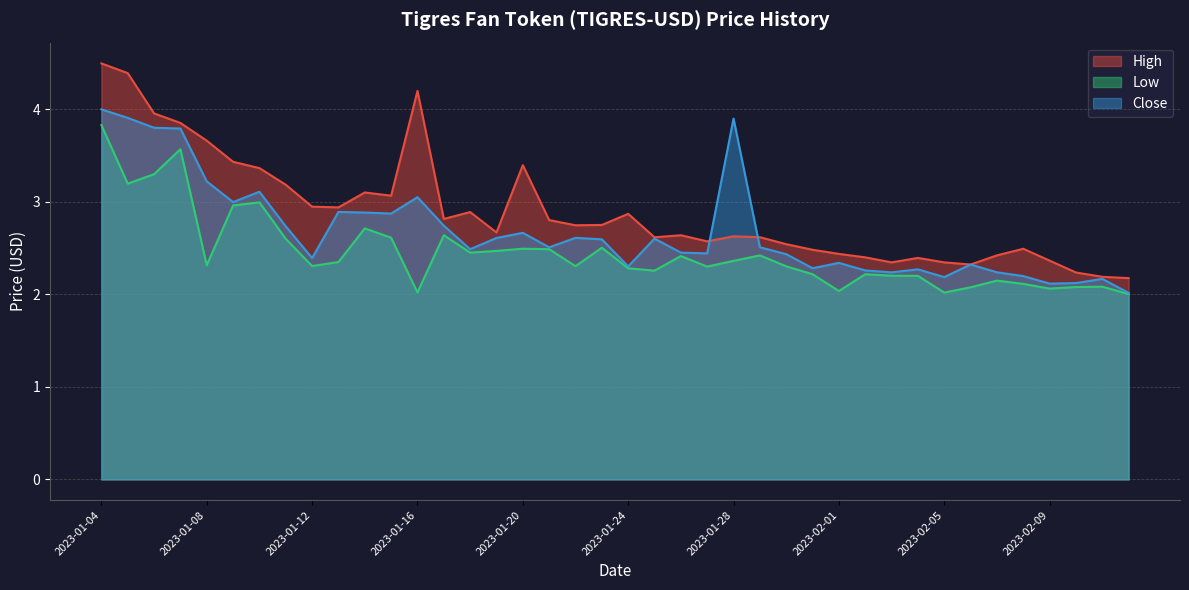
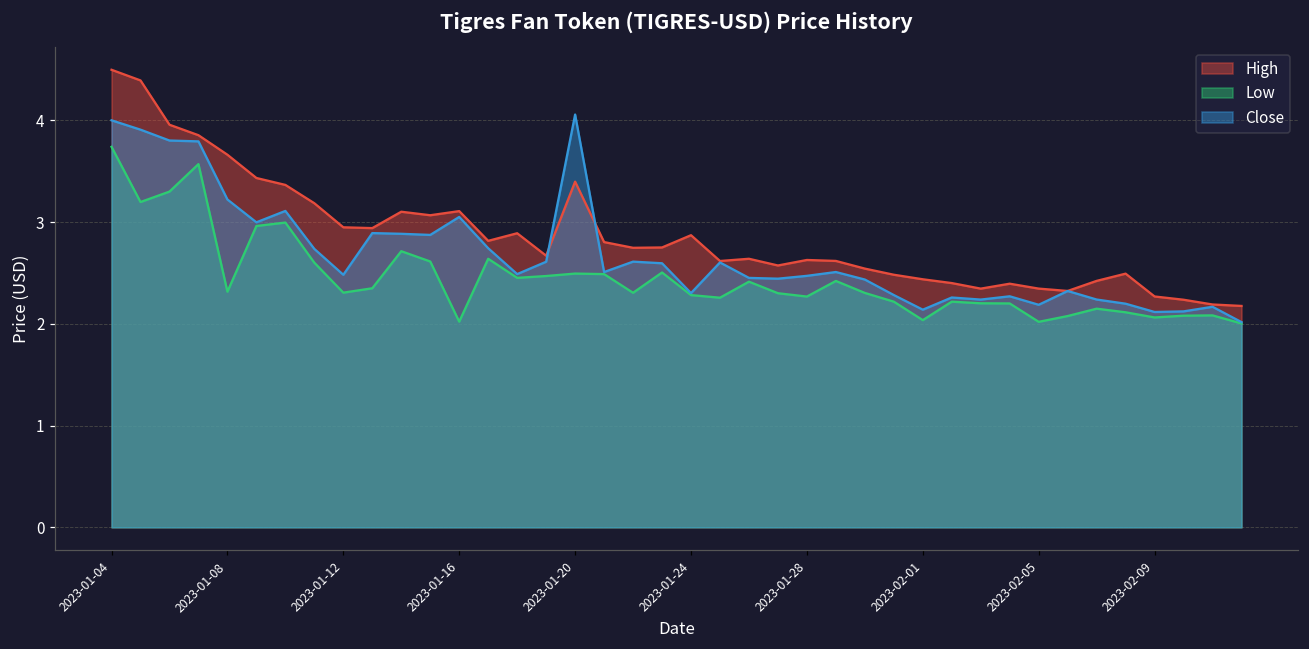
Low, 2023-01-04: 3.8 -> 3.7
Close, 2023-01-12: 2.4 -> 2.5
High, 2023-01-16: 4.2 -> 3.1
Close, 2023-01-20: 2.7 -> 4.1
Low, 2023-01-28: 2.4 -> 2.3
Close, 2023-01-28: 3.9 -> 2.5
Close, 2023-02-01: 2.3 -> 2.1
High, 2023-02-09: 2.4 -> 2.3
